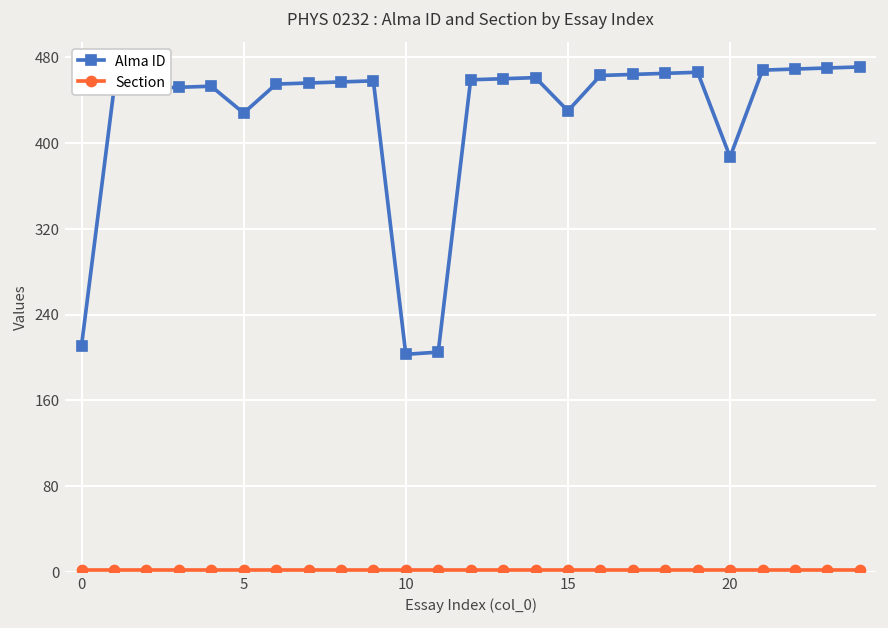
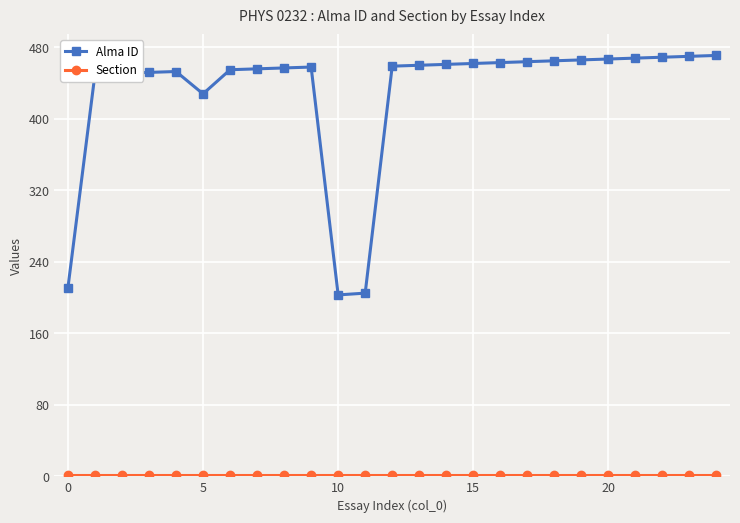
Alma ID, 15: 430 -> 460
Alma ID, 20: 390 -> 470
